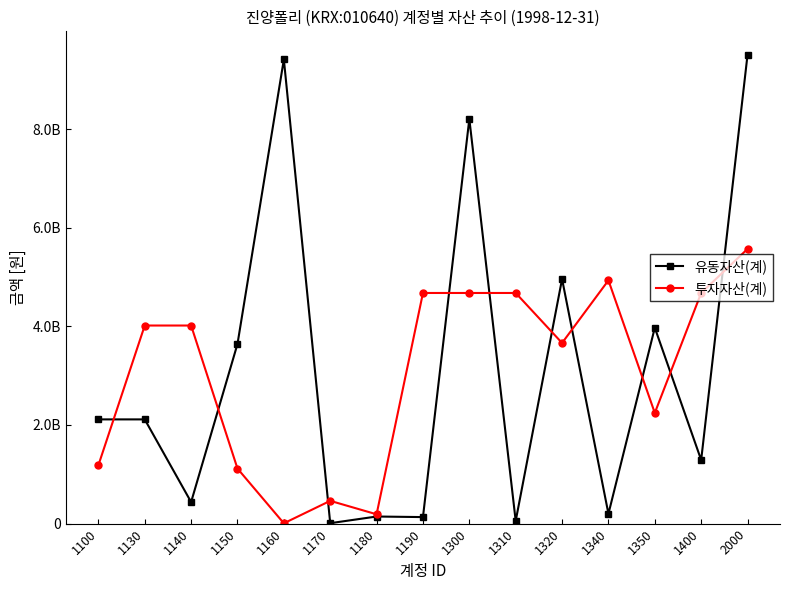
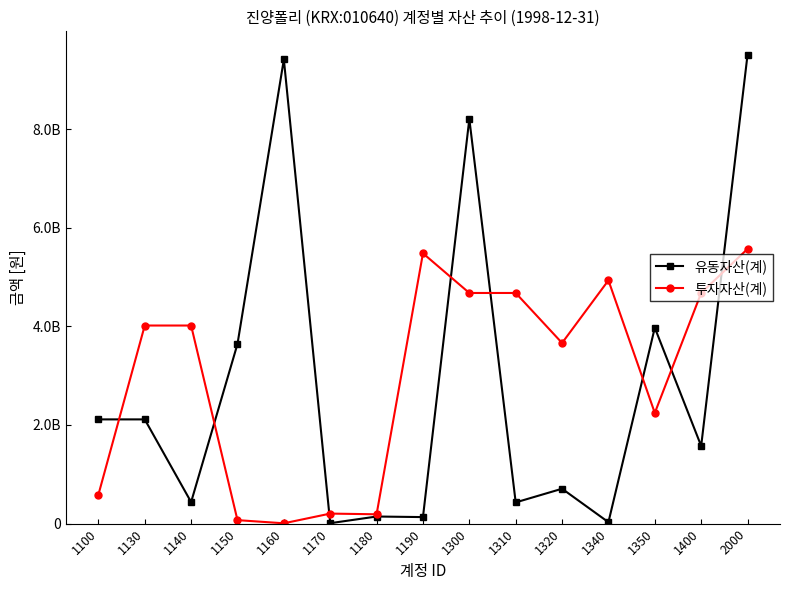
투자자산(계), 1100: 1200000000 -> 600000000
투자자산(계), 1150: 1100000000 -> 100000000
투자자산(계), 1170: 500000000 -> 200000000
투자자산(계), 1190: 4700000000 -> 5500000000
유동자산(계), 1310: 100000000 -> 400000000
유동자산(계), 1320: 5000000000 -> 700000000
유동자산(계), 1340: 200000000 -> 0
유동자산(계), 1400: 1300000000 -> 1600000000
